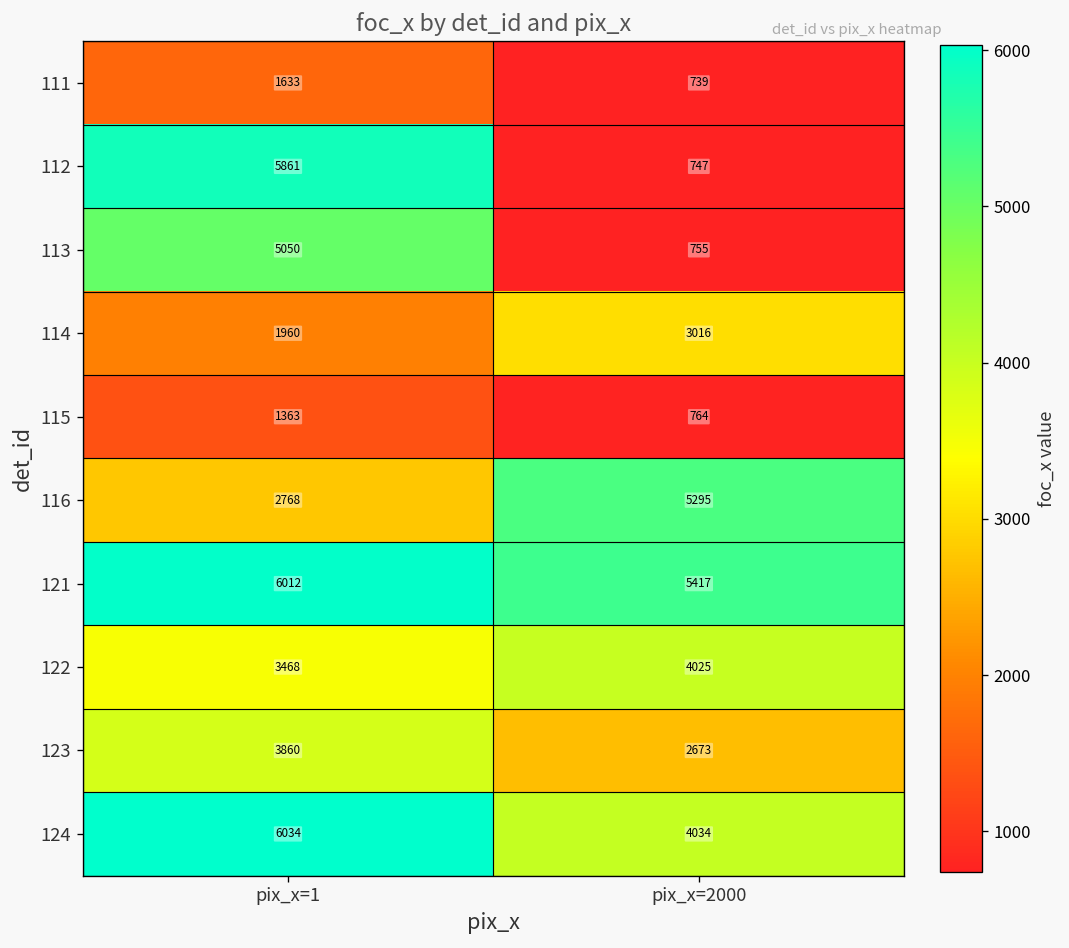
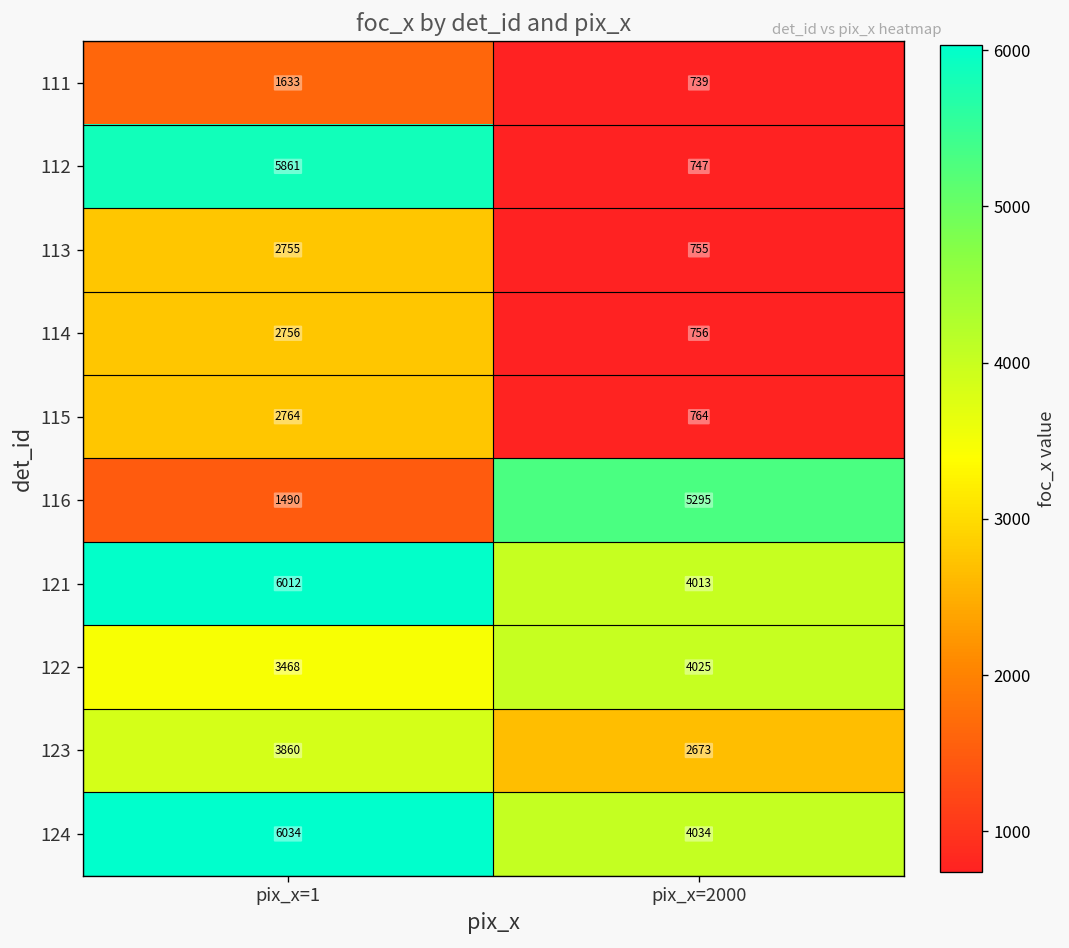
113, pix_x=1: 5050 -> 2755
114, pix_x=1: 1960 -> 2756
114, pix_x=2000: 3016 -> 756
115, pix_x=1: 1363 -> 2764
116, pix_x=1: 2768 -> 1490
121, pix_x=2000: 5417 -> 4013
